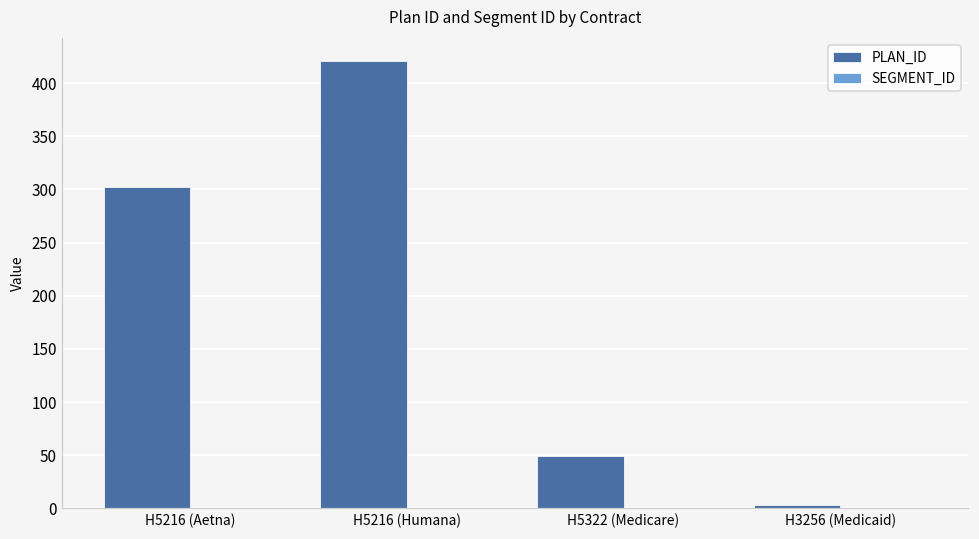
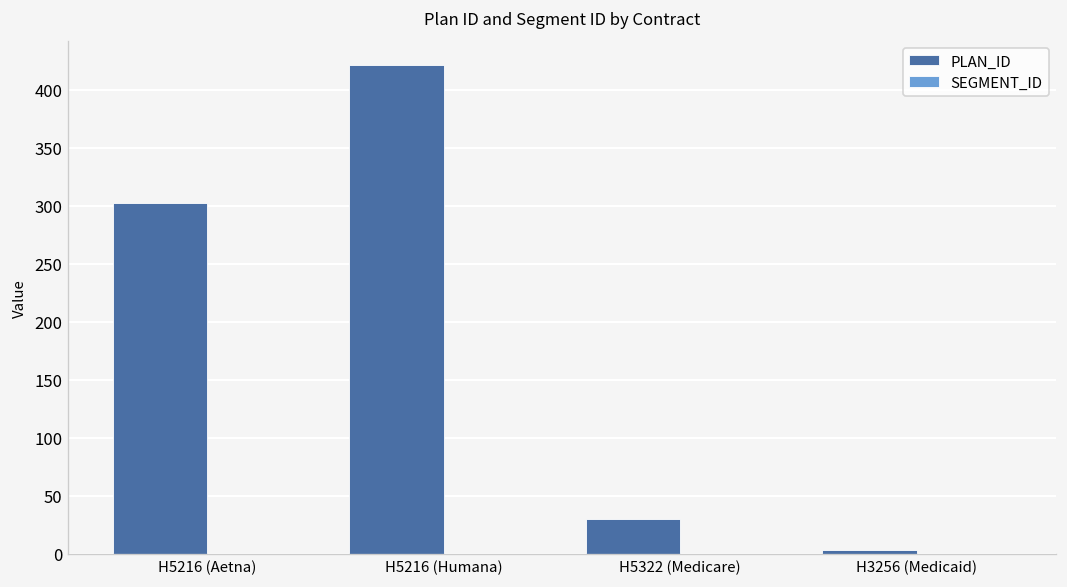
PLAN_ID, H5322 (Medicare): 50 -> 30
